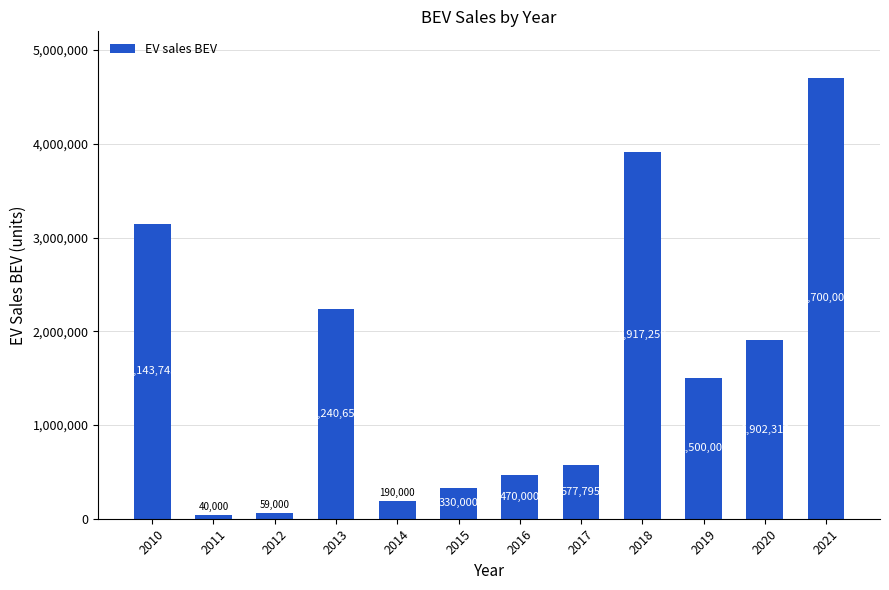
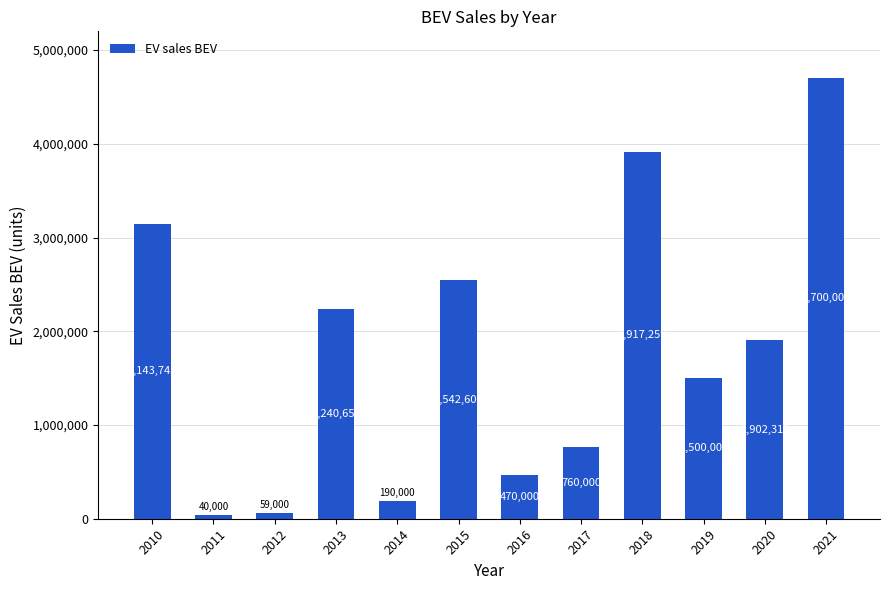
2015: 330,000 -> 2,542,609
2017: 577,795 -> 760,000
